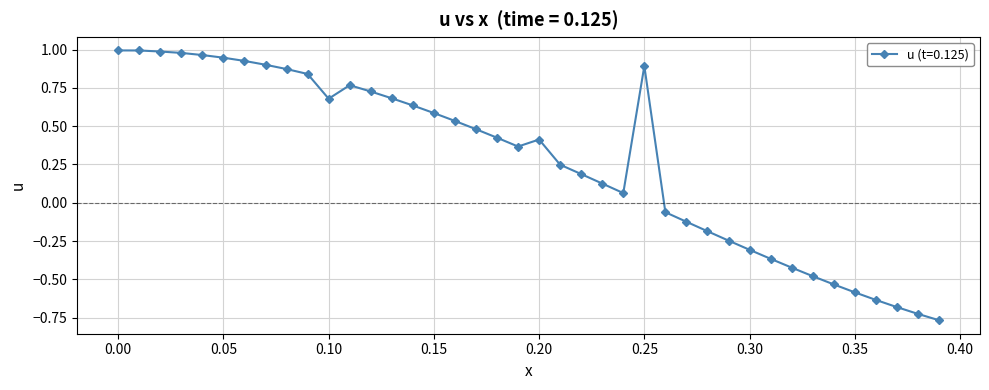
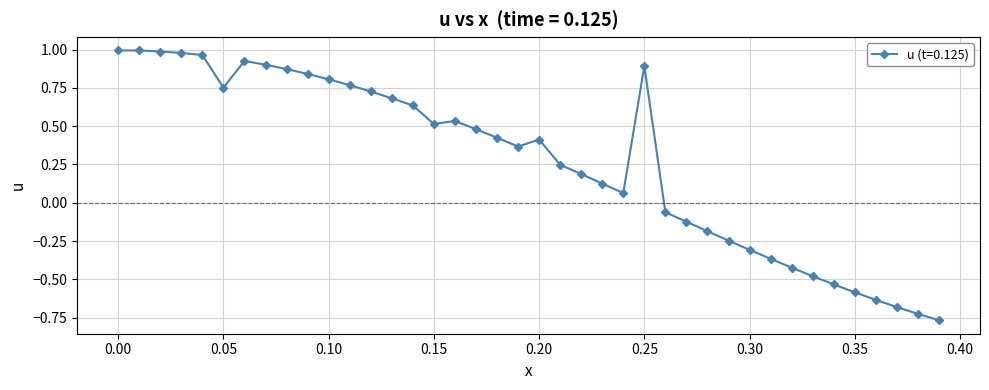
0.05: 0.95 -> 0.75
0.10: 0.68 -> 0.81
0.15: 0.59 -> 0.51
